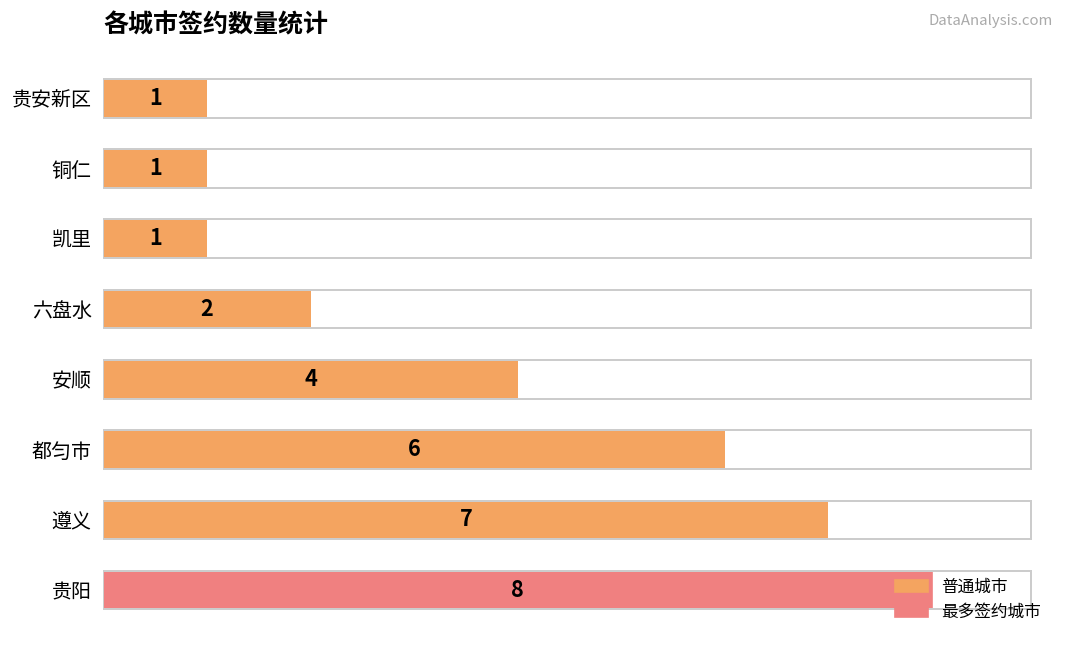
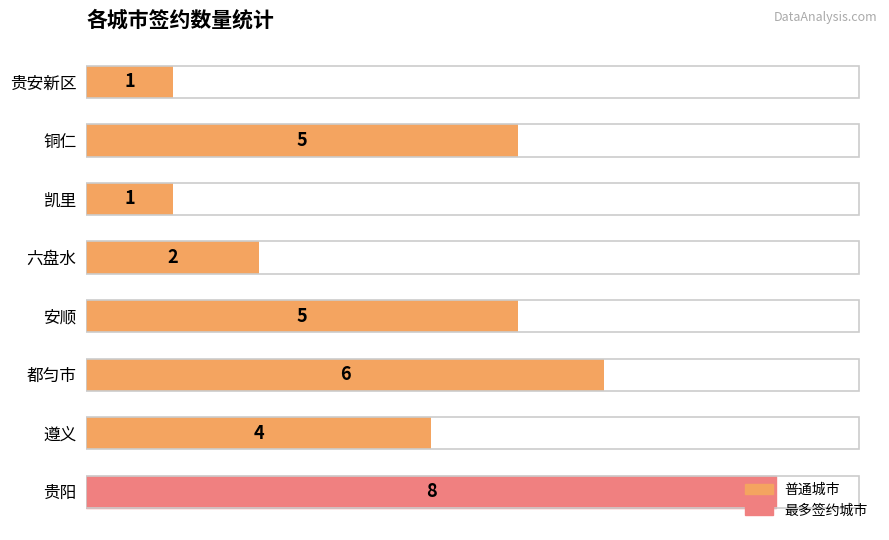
铜仁: 1 -> 5
安顺: 4 -> 5
遵义: 7 -> 4
